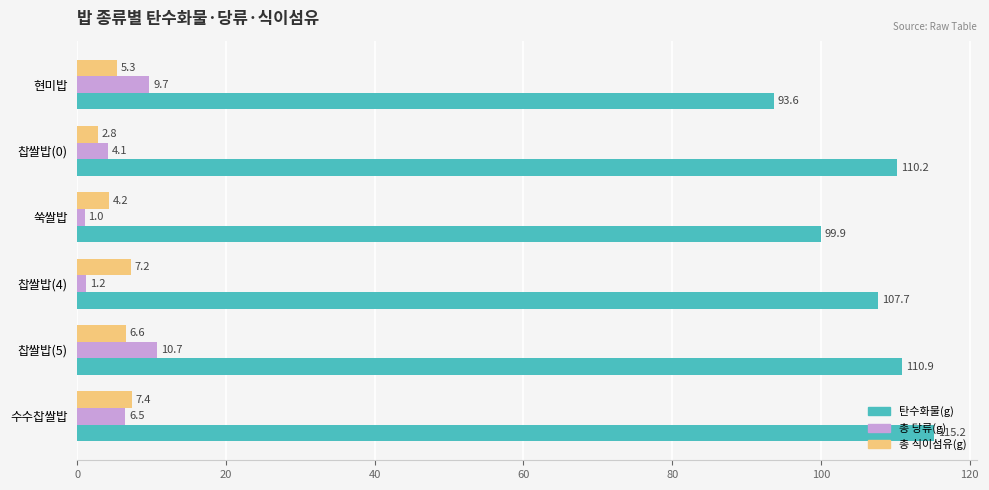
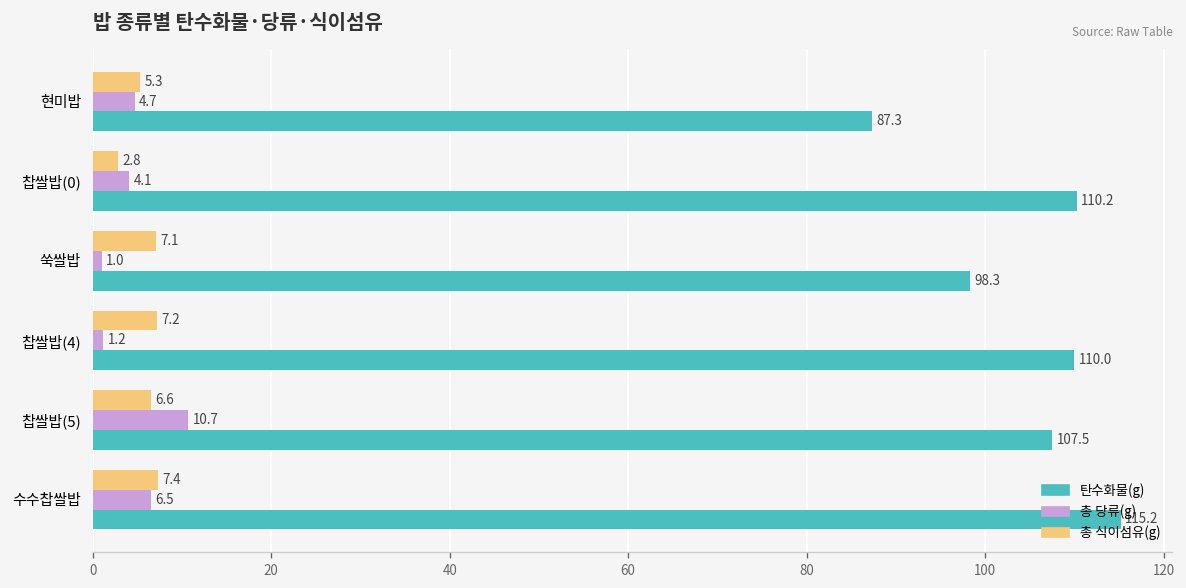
총 당류(g), 현미밥: 9.7 -> 4.7
탄수화물(g), 현미밥: 93.6 -> 87.3
총 식이섬유(g), 쑥쌀밥: 4.2 -> 7.1
탄수화물(g), 쑥쌀밥: 99.9 -> 98.3
탄수화물(g), 찹쌀밥(4): 107.7 -> 110.0
탄수화물(g), 찹쌀밥(5): 110.9 -> 107.5
